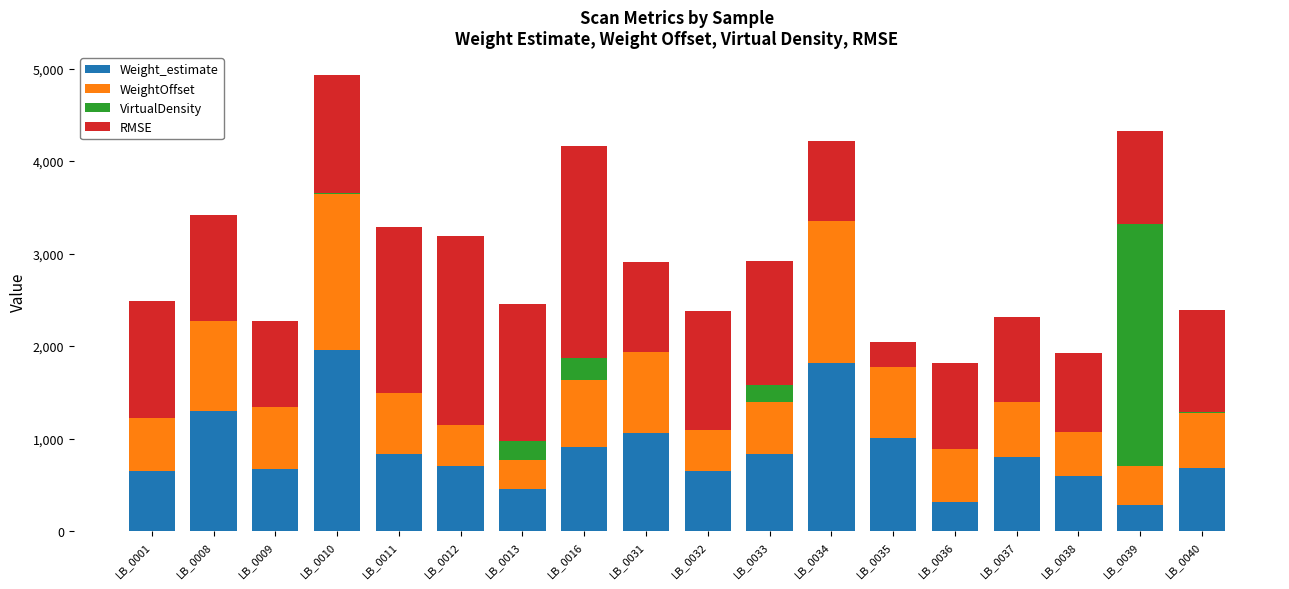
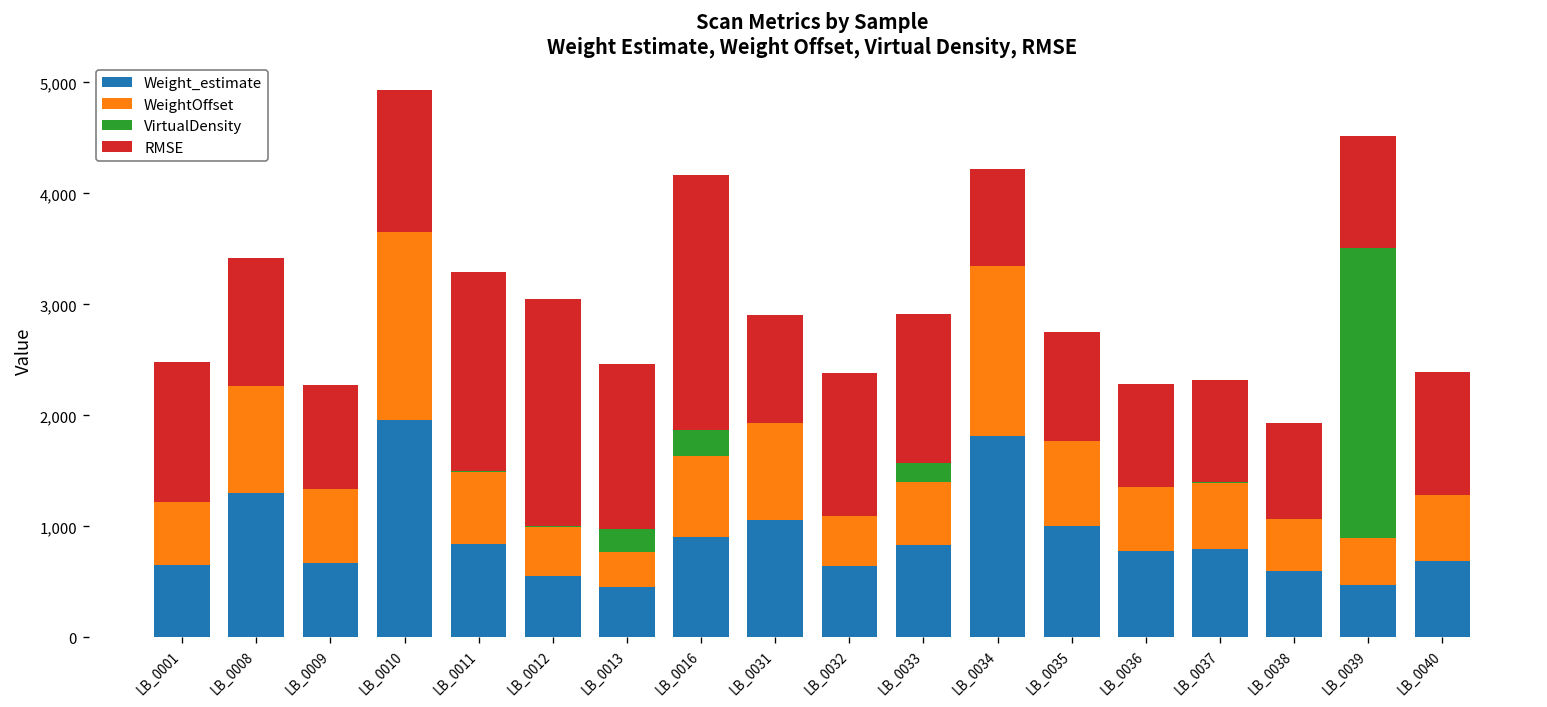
Weight_estimate, LB_0012: 700 -> 600
RMSE, LB_0035: 300 -> 1,000
Weight_estimate, LB_0036: 300 -> 800
Weight_estimate, LB_0039: 300 -> 500
